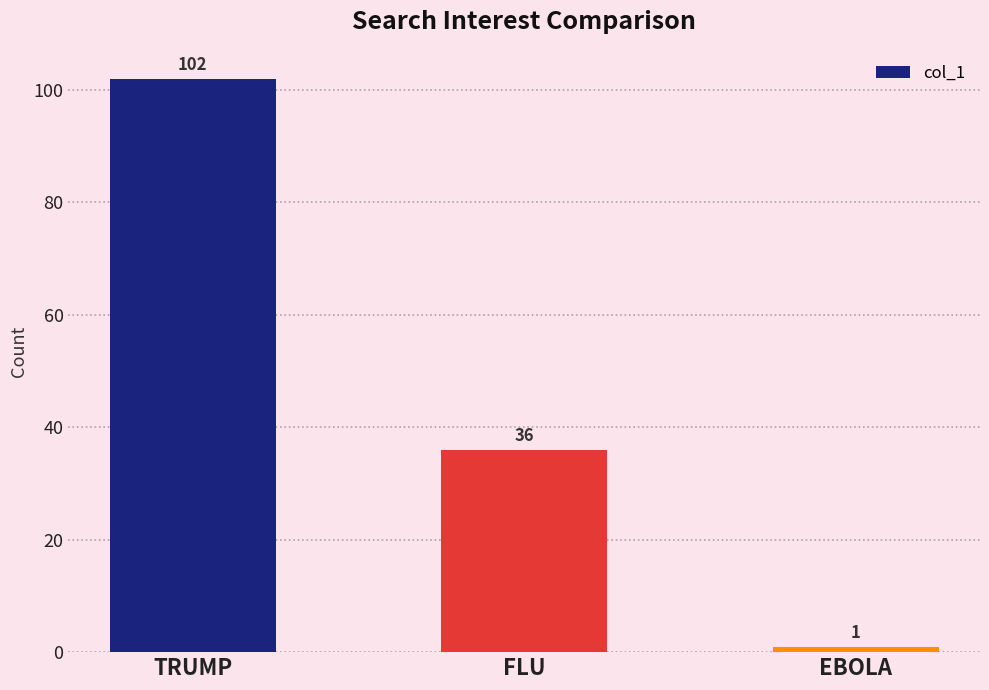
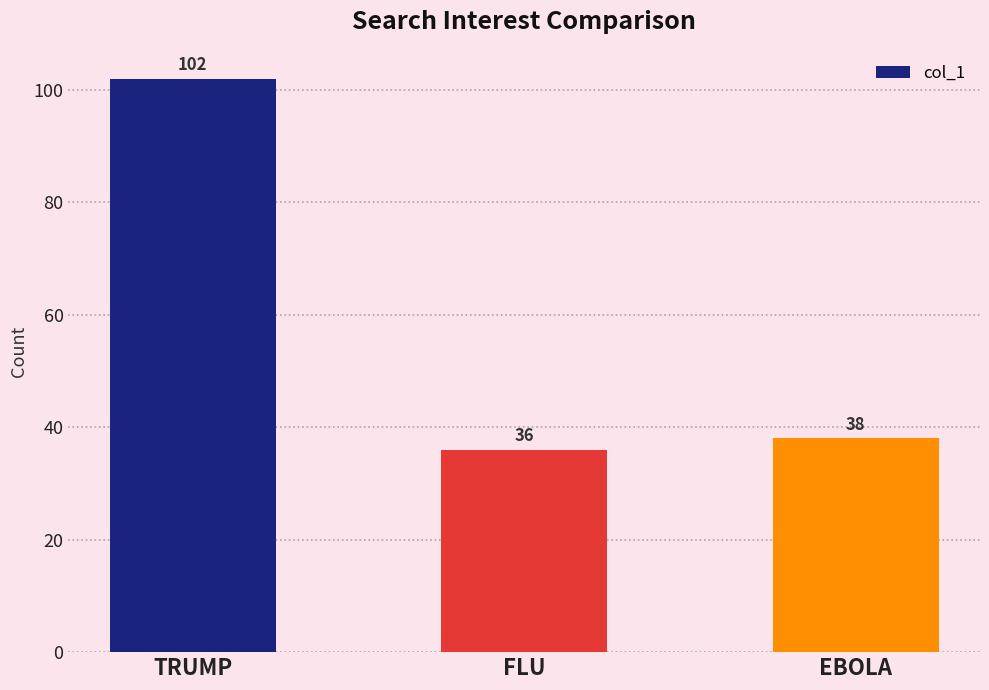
EBOLA: 1 -> 38
